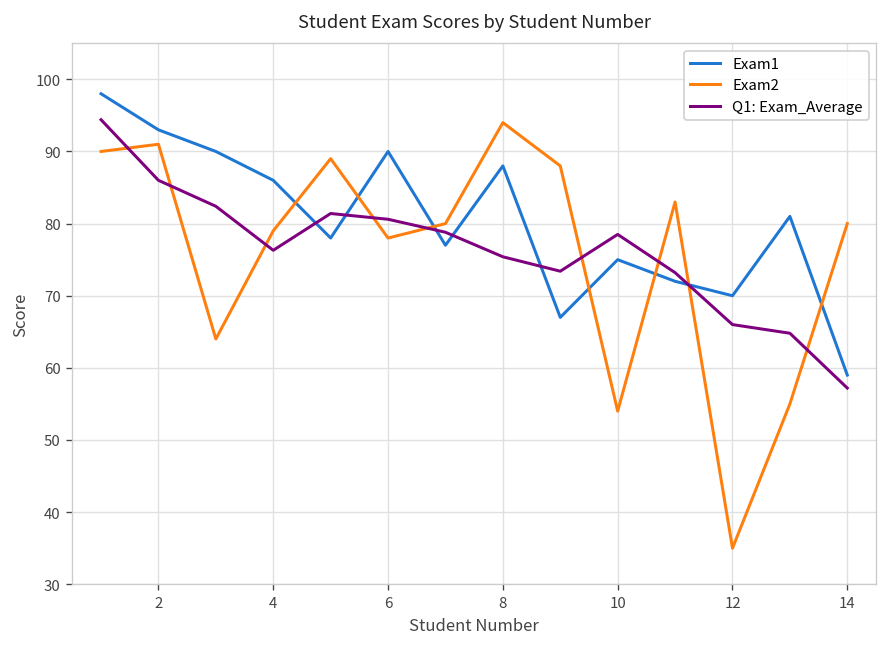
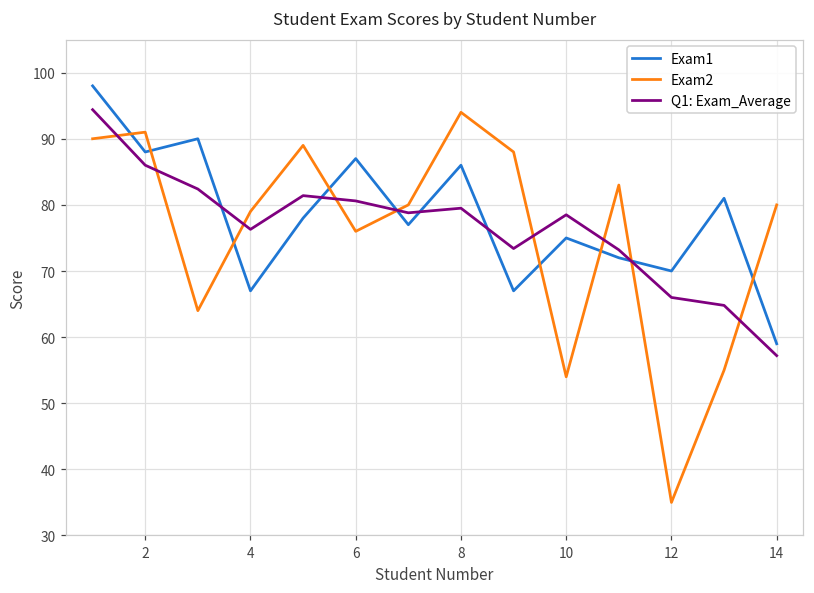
Exam1, 2: 93 -> 88
Exam1, 4: 86 -> 67
Exam1, 6: 90 -> 87
Exam2, 6: 78 -> 76
Exam1, 8: 88 -> 86
Q1: Exam_Average, 8: 75 -> 80
